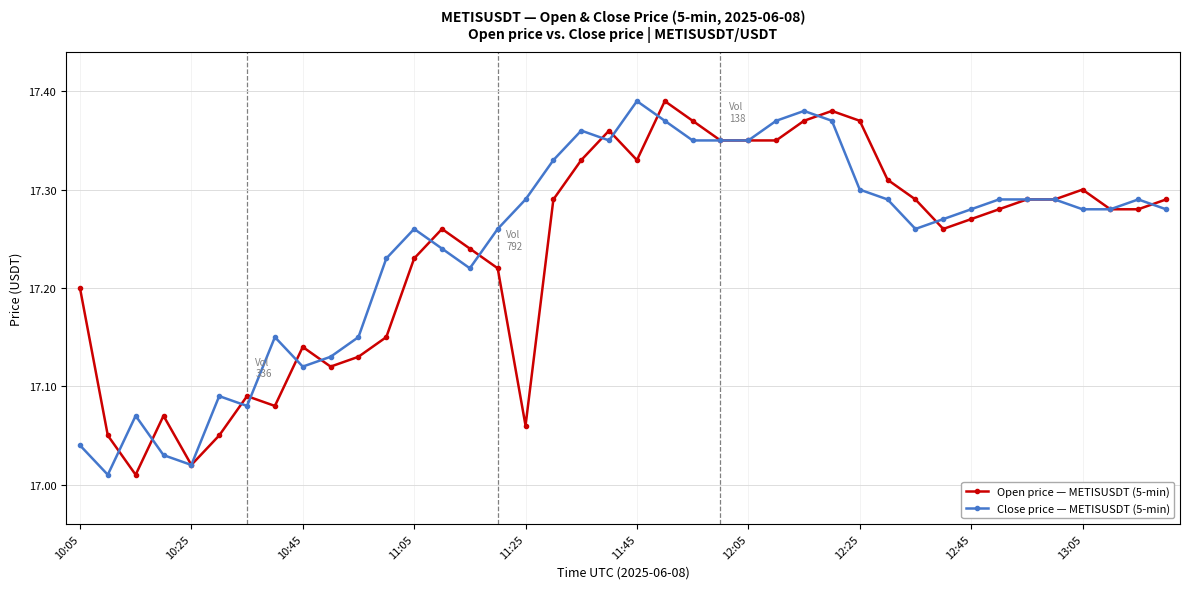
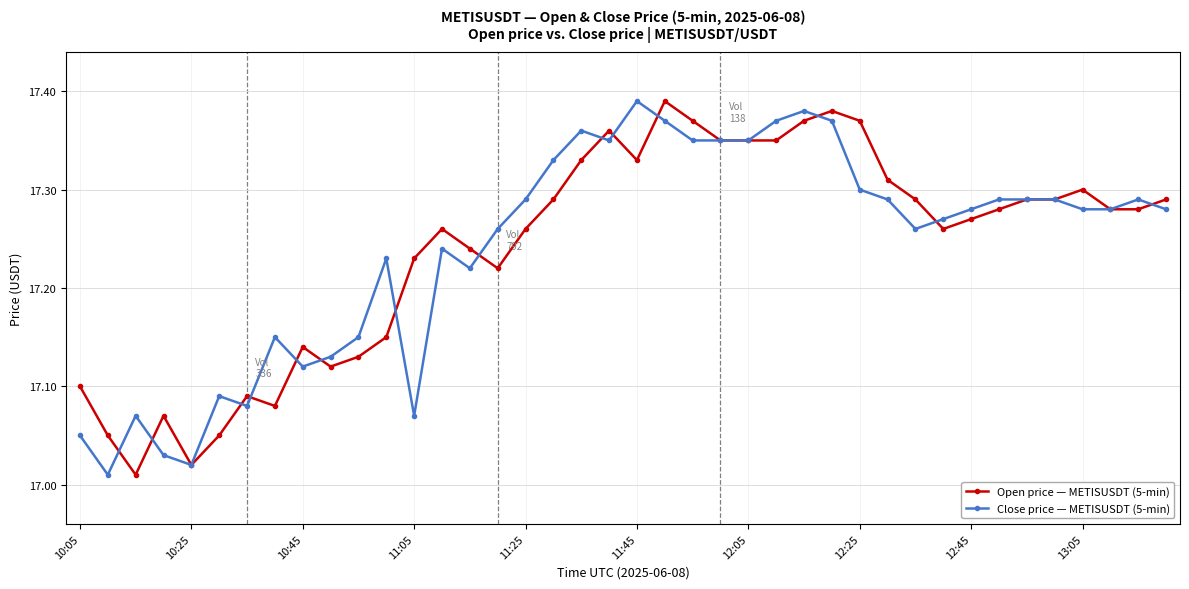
Open price — METISUSDT (5-min), 10:05: 17.2 -> 17.1
Close price — METISUSDT (5-min), 10:05: 17.04 -> 17.05
Close price — METISUSDT (5-min), 11:05: 17.26 -> 17.07
Open price — METISUSDT (5-min), 11:25: 17.06 -> 17.26
